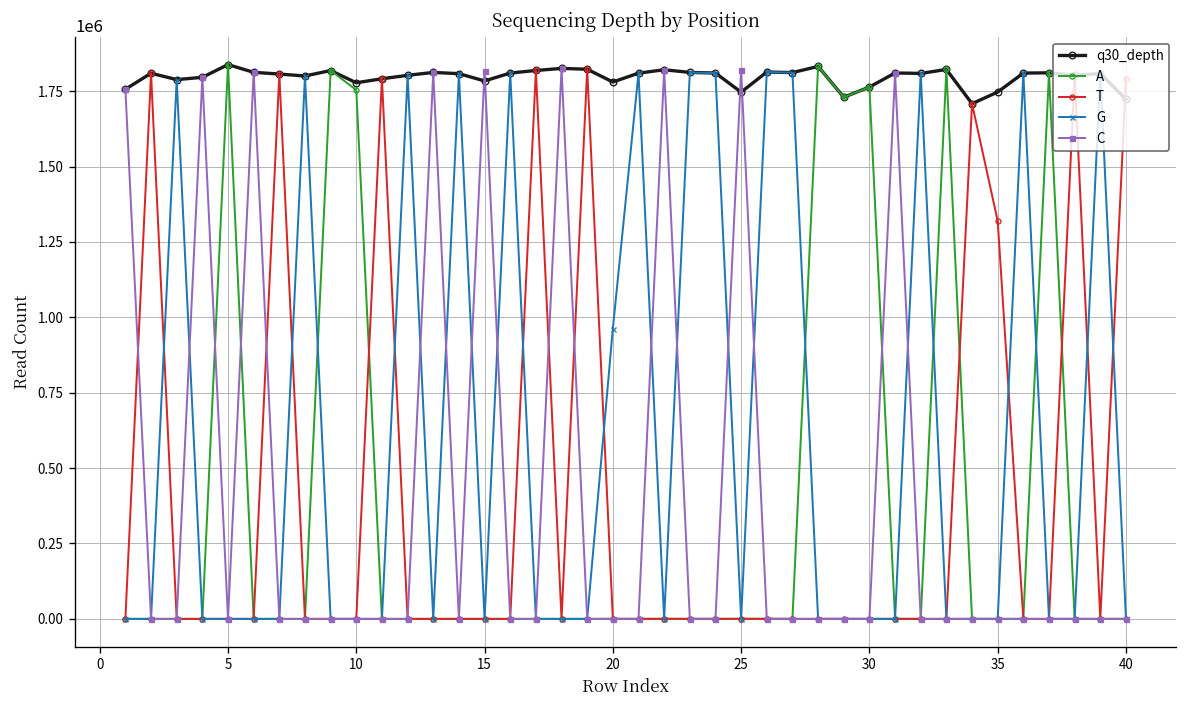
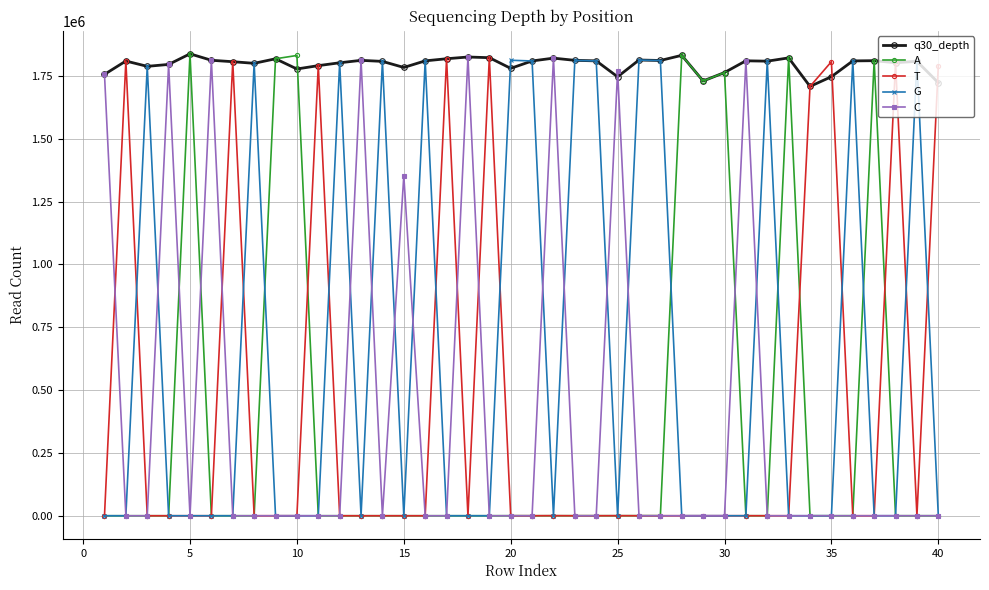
A, 10: 1750000 -> 1830000
C, 15: 1820000 -> 1350000
G, 20: 960000 -> 1810000
C, 25: 1820000 -> 1770000
T, 35: 1320000 -> 1810000
